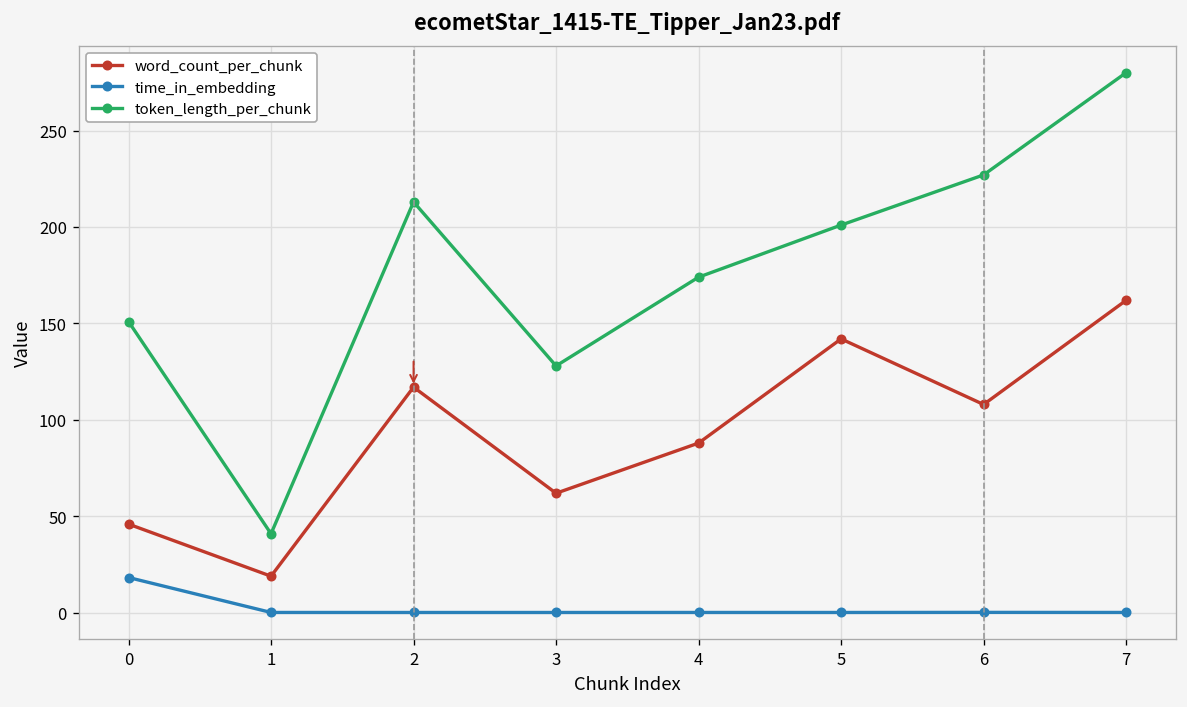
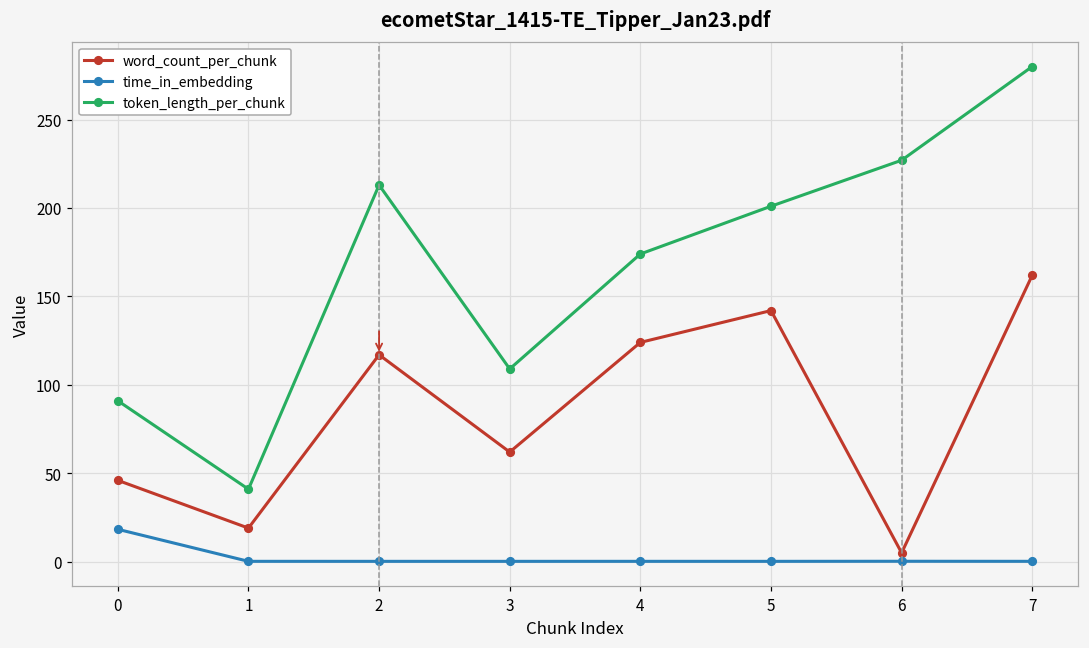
token_length_per_chunk, 0: 151 -> 91
token_length_per_chunk, 3: 128 -> 109
word_count_per_chunk, 4: 88 -> 124
word_count_per_chunk, 6: 108 -> 5
